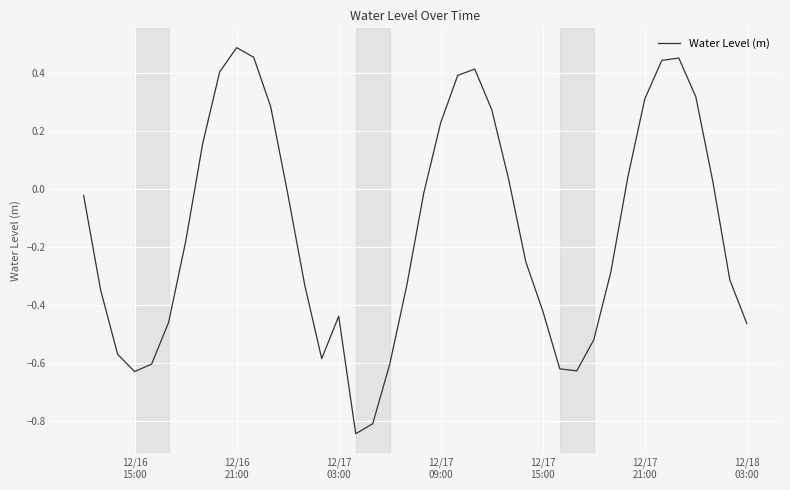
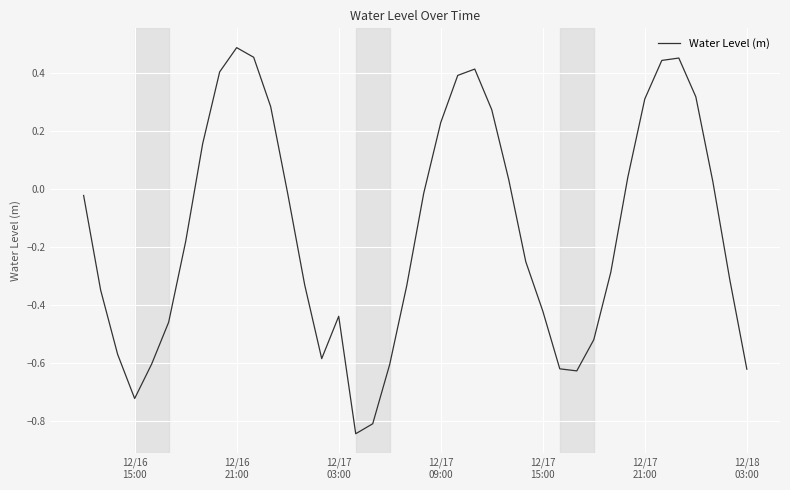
12/16 15:00: -0.63 -> -0.72
12/18 03:00: -0.46 -> -0.62
